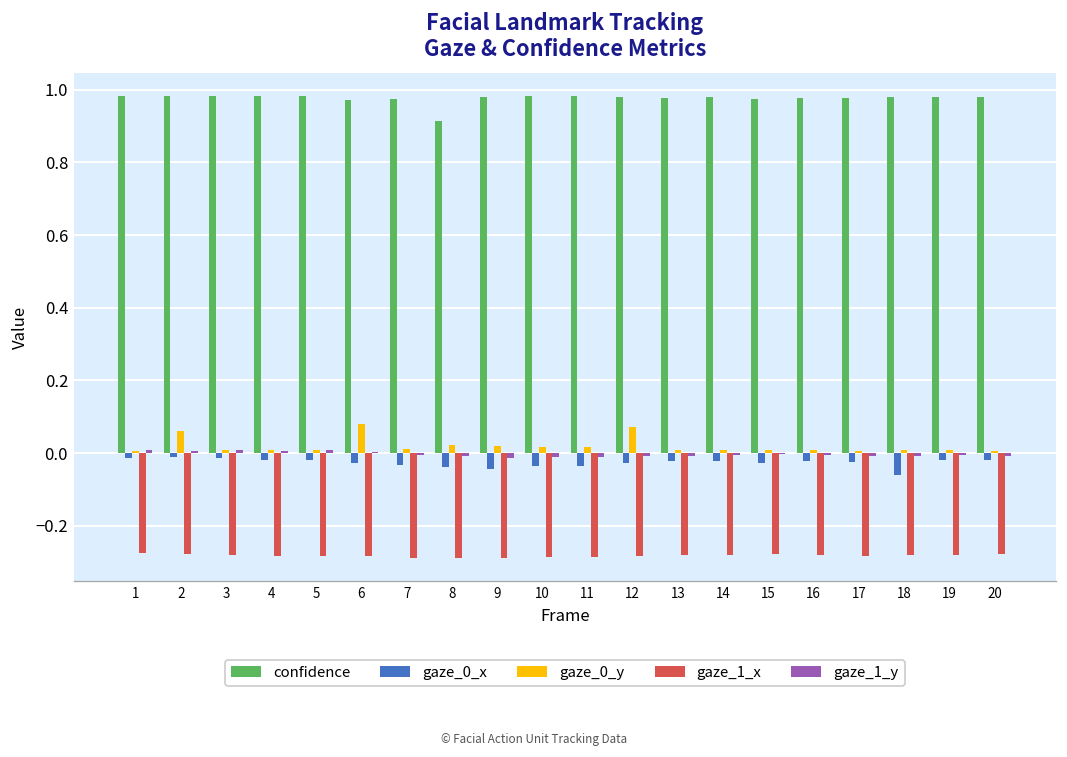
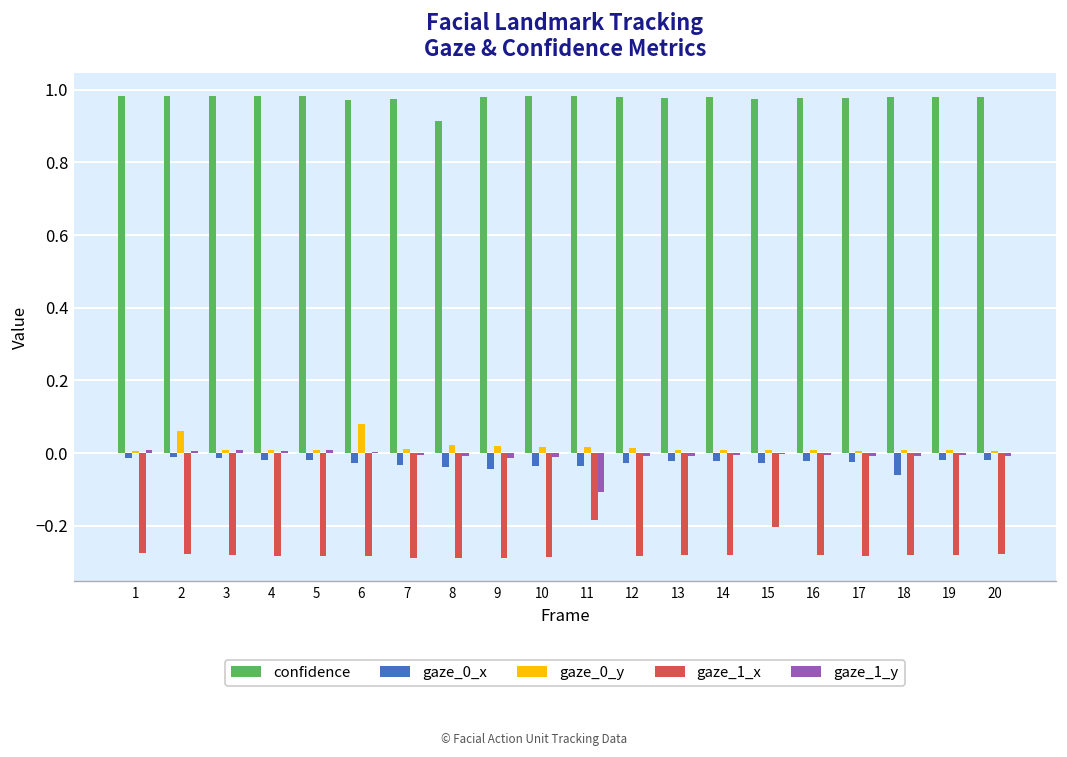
gaze_1_x, 11: -0.29 -> -0.18
gaze_1_y, 11: -0.01 -> -0.11
gaze_0_y, 12: 0.07 -> 0.01
gaze_1_x, 15: -0.28 -> -0.20
